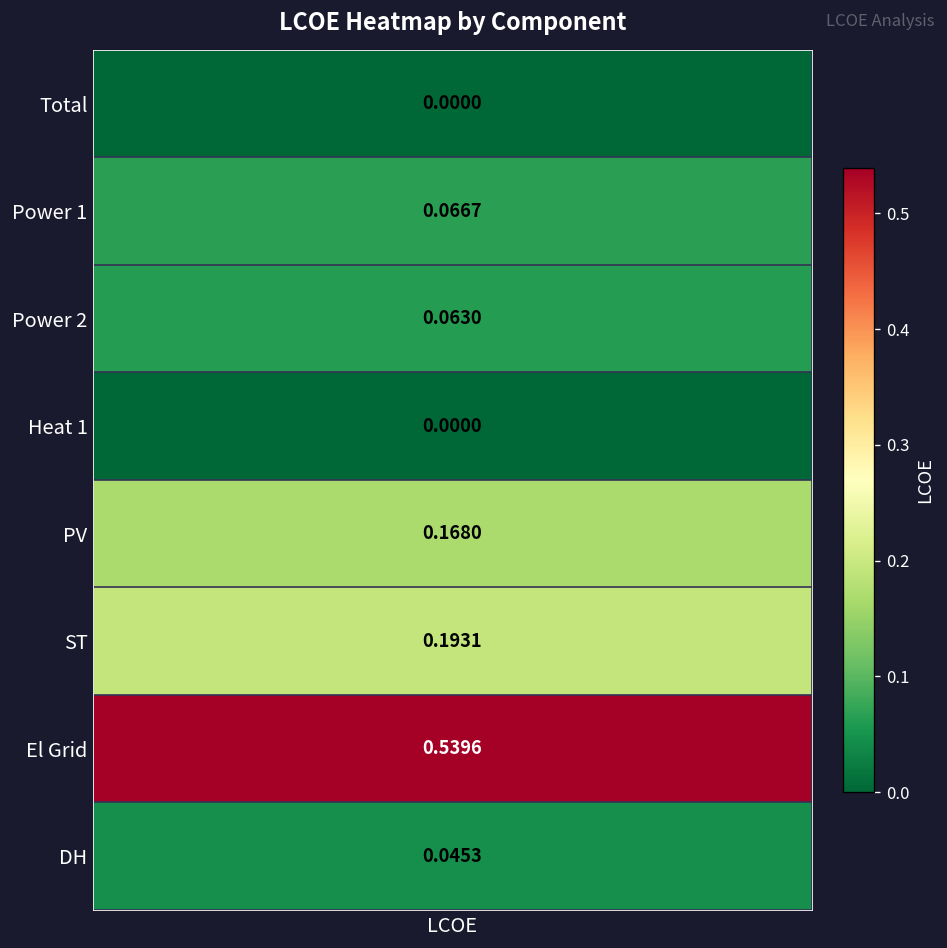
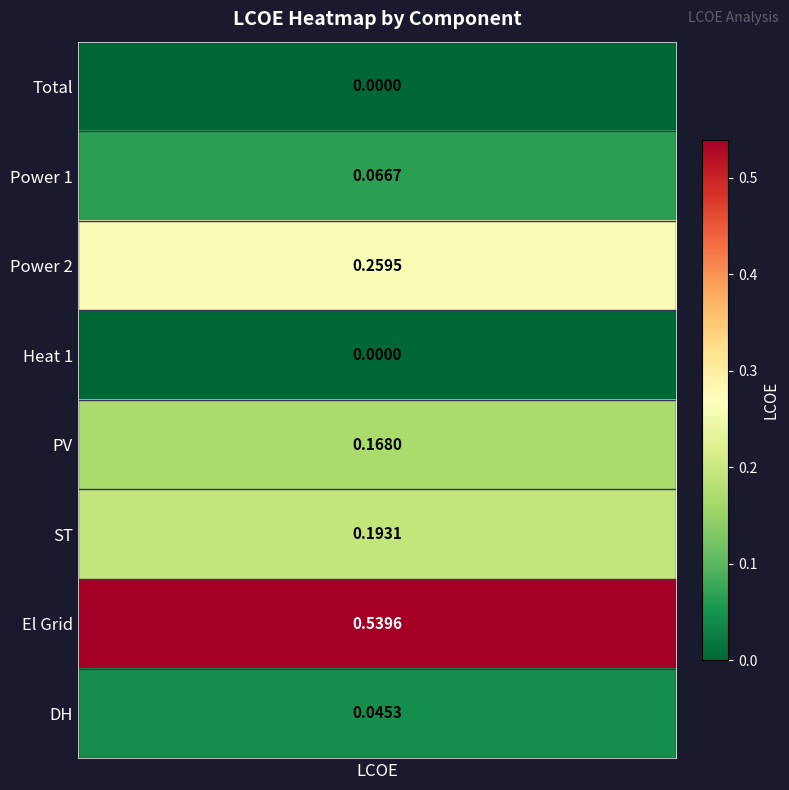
Power 2, LCOE: 0.0630 -> 0.2595
